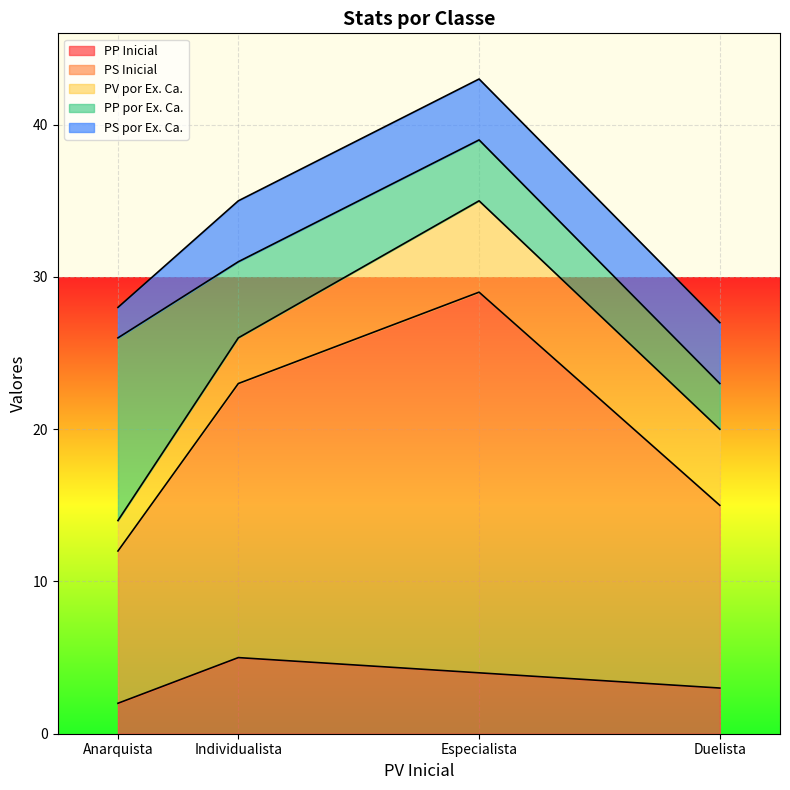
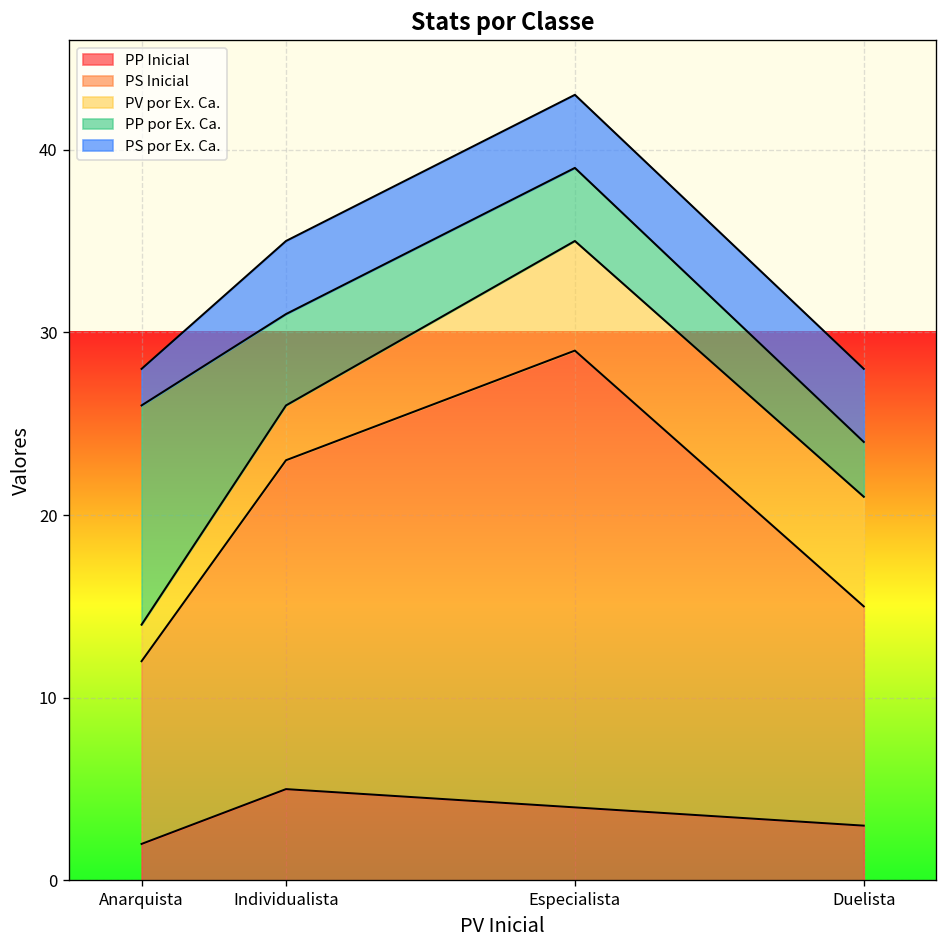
PV por Ex. Ca., Duelista: 5 -> 6
